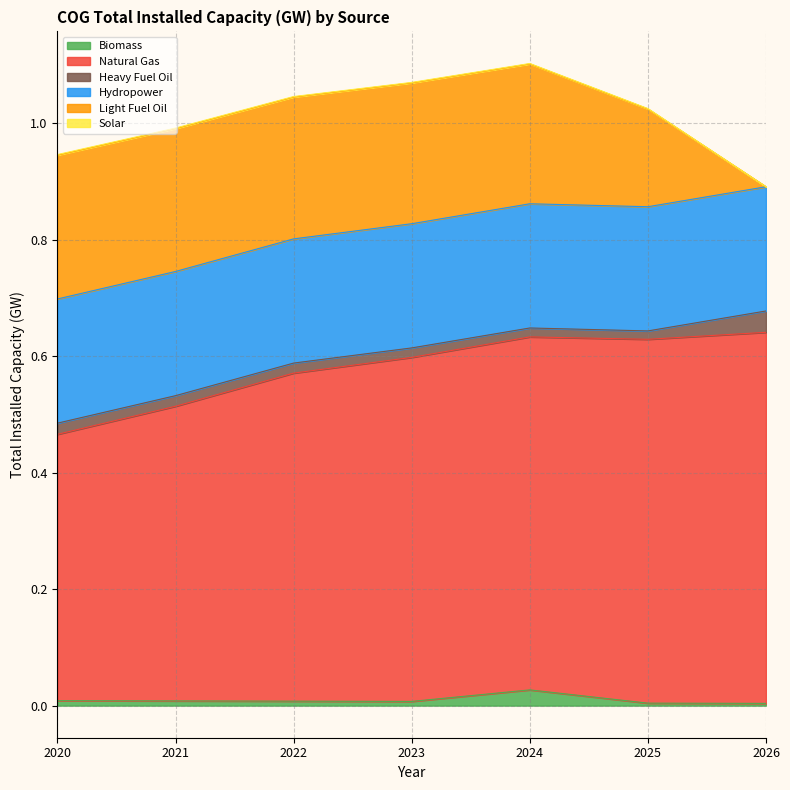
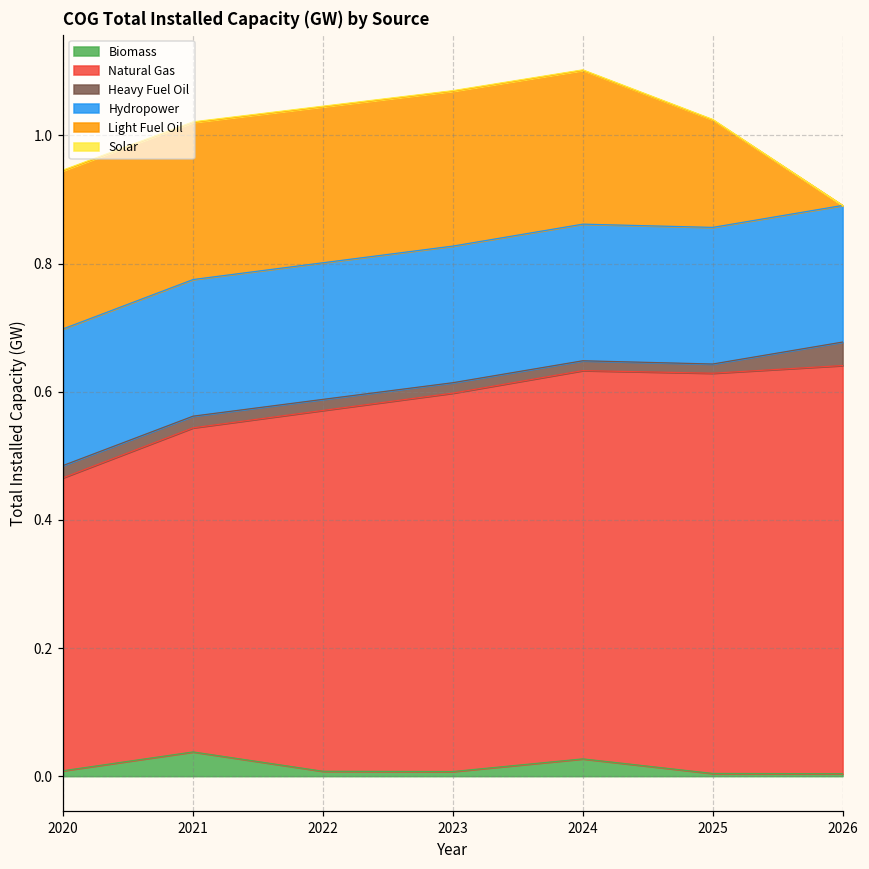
Biomass, 2021: 0.01 -> 0.04
